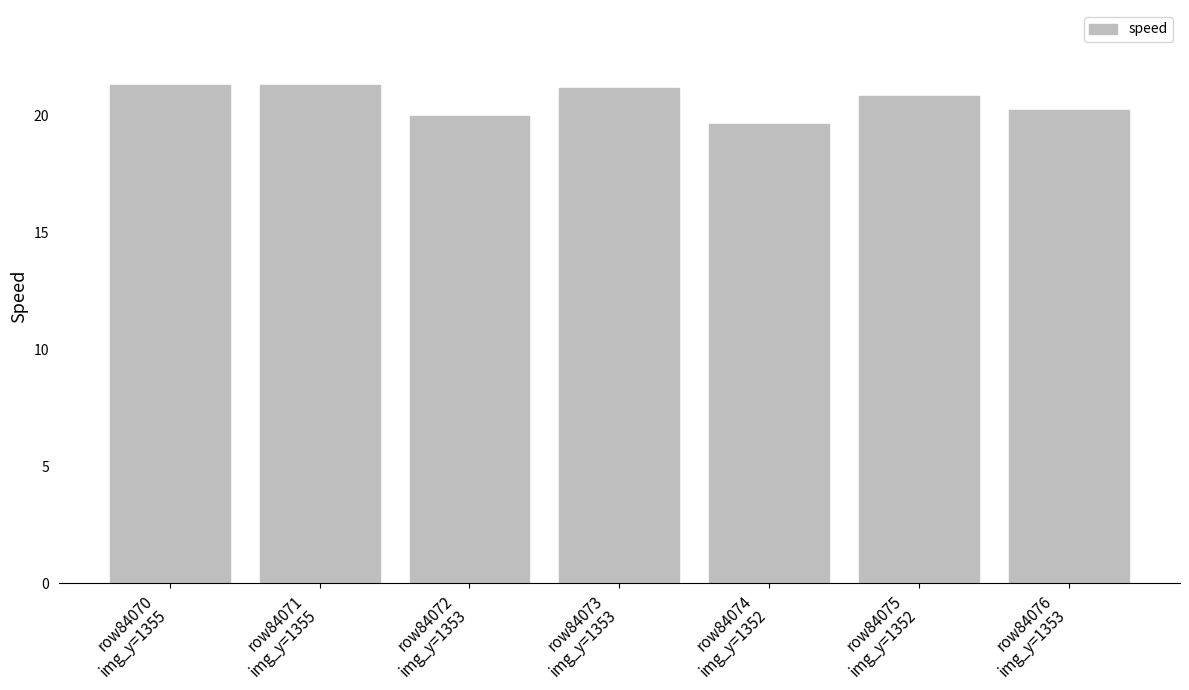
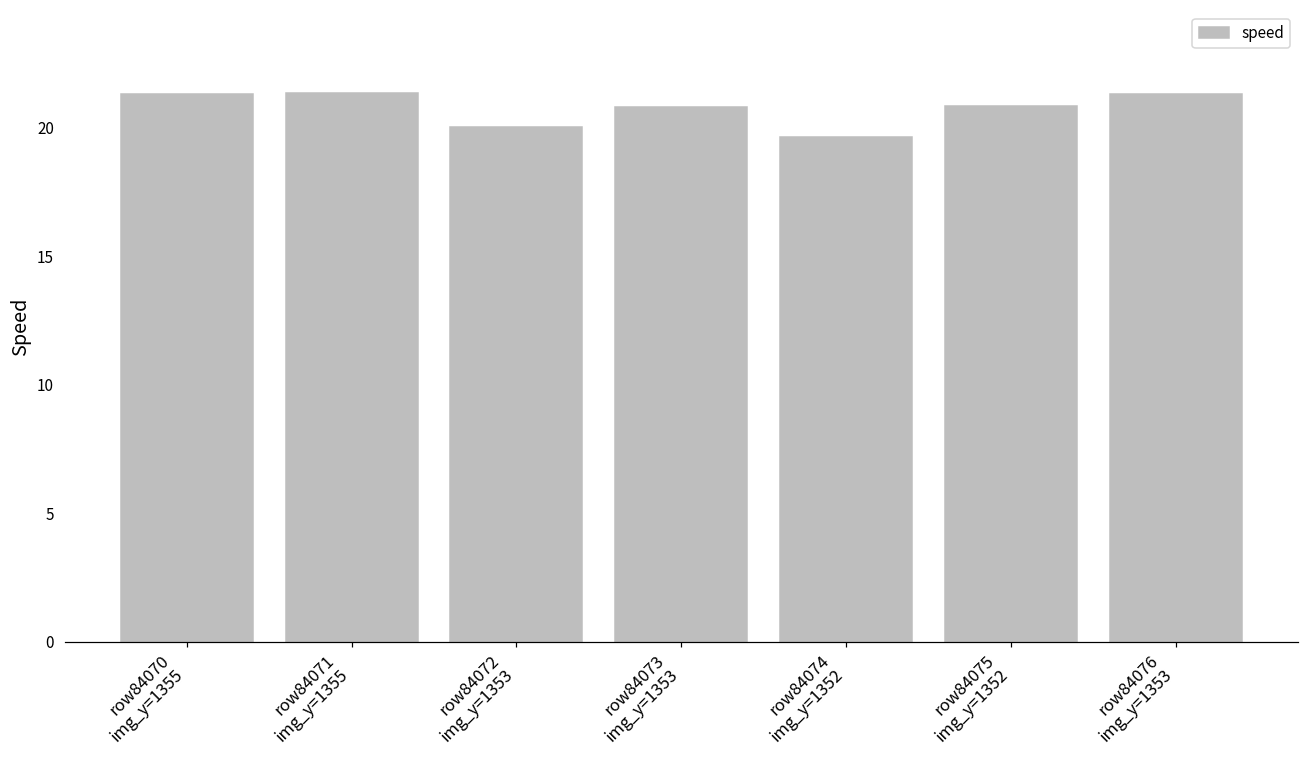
row84073 img_y=1353: 21.2 -> 20.8
row84076 img_y=1353: 20.3 -> 21.3
